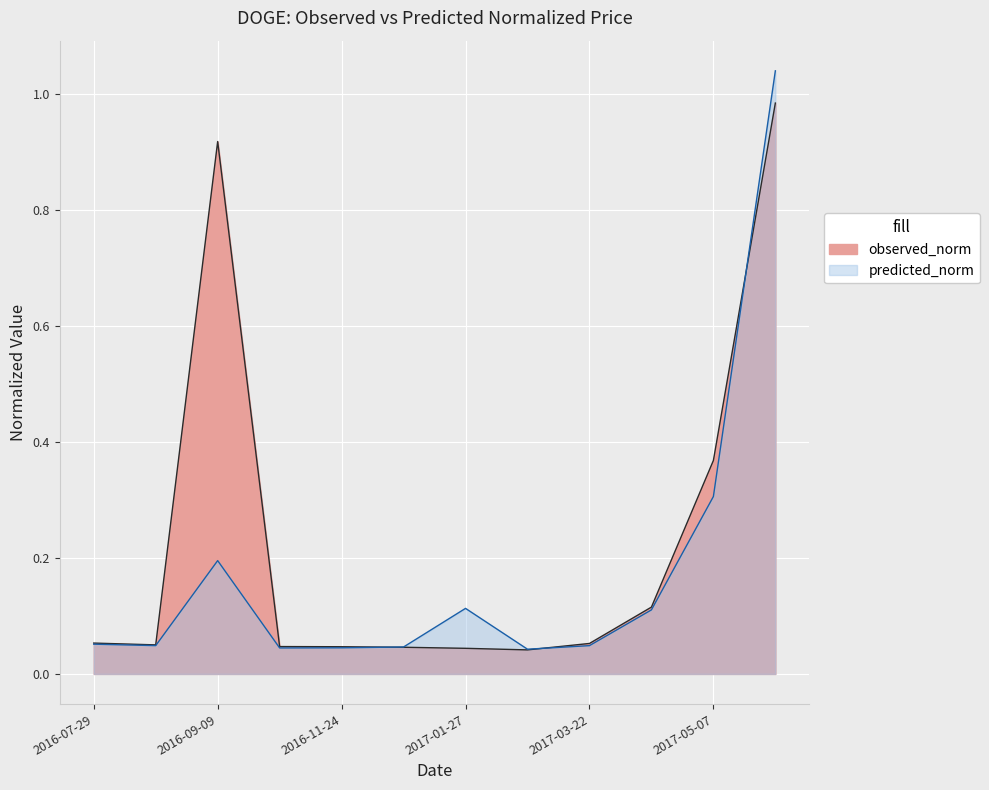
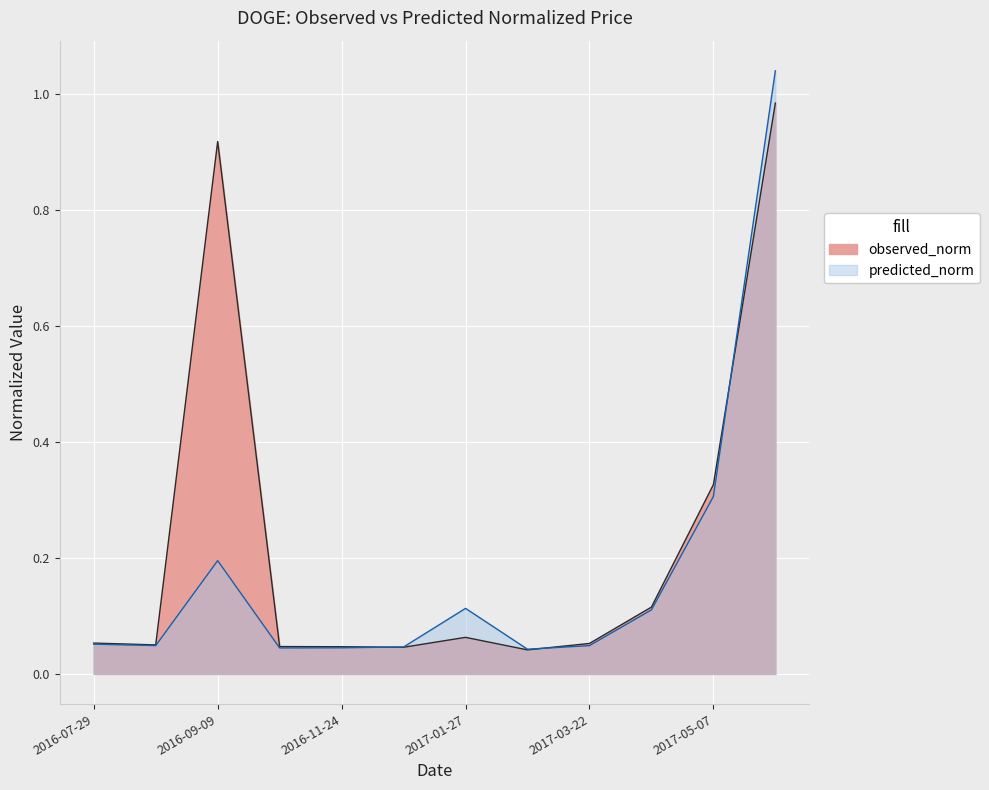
observed_norm, 2017-01-27: 0.04 -> 0.06
observed_norm, 2017-05-07: 0.37 -> 0.33
